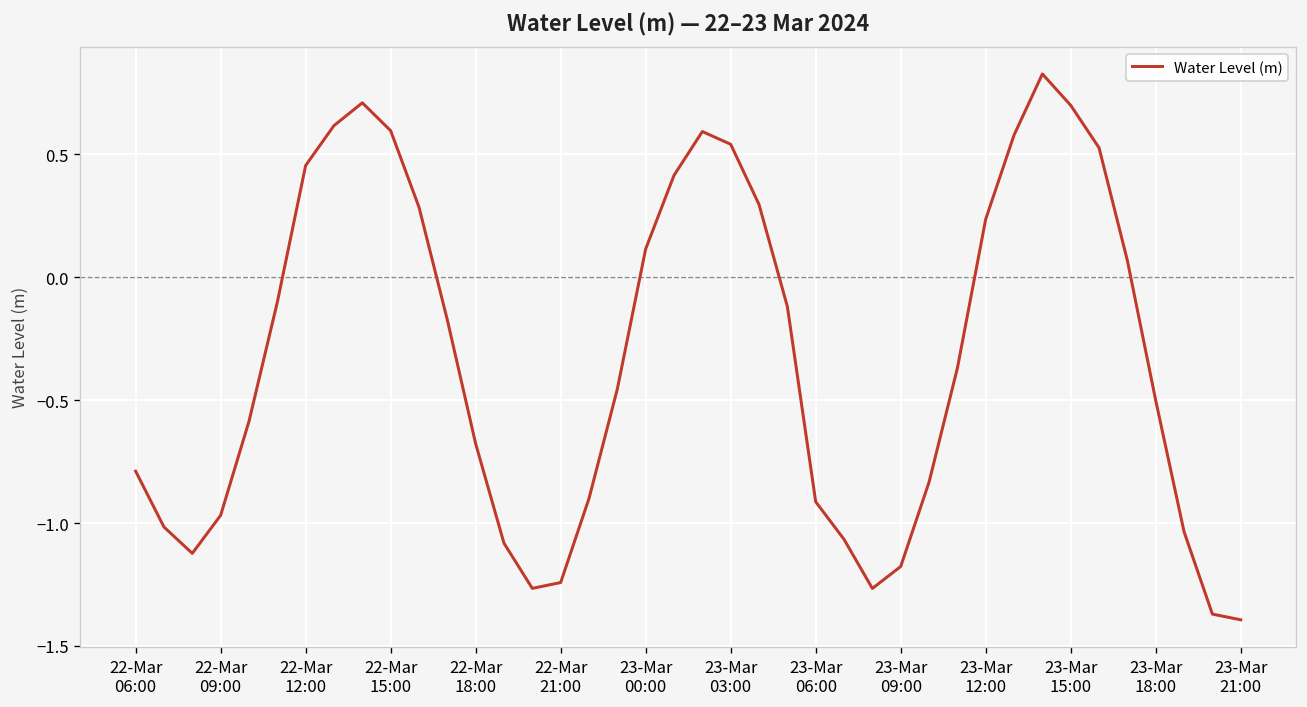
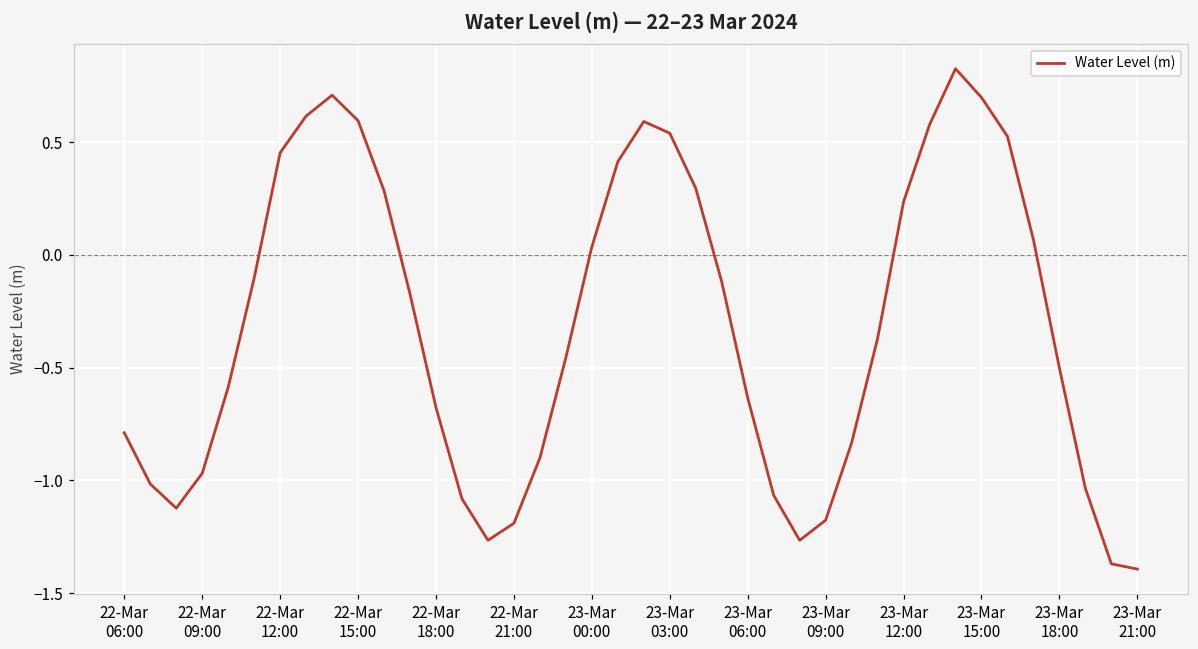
22-Mar 21:00: -1.24 -> -1.19
23-Mar 00:00: 0.11 -> 0.04
23-Mar 06:00: -0.91 -> -0.63
